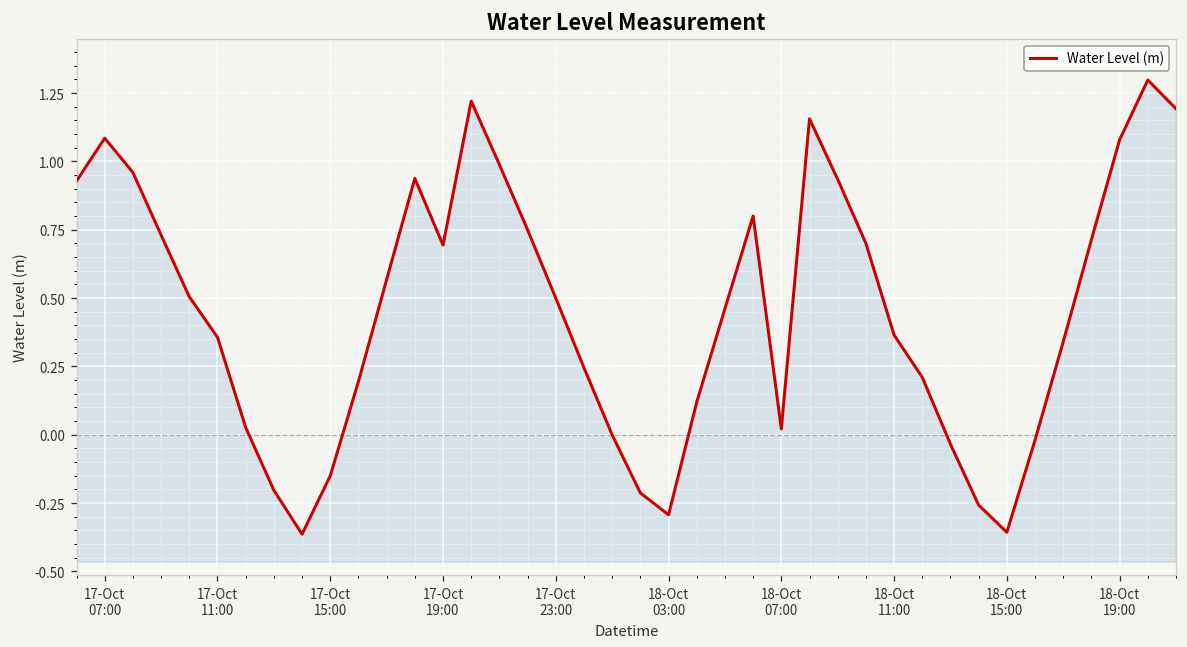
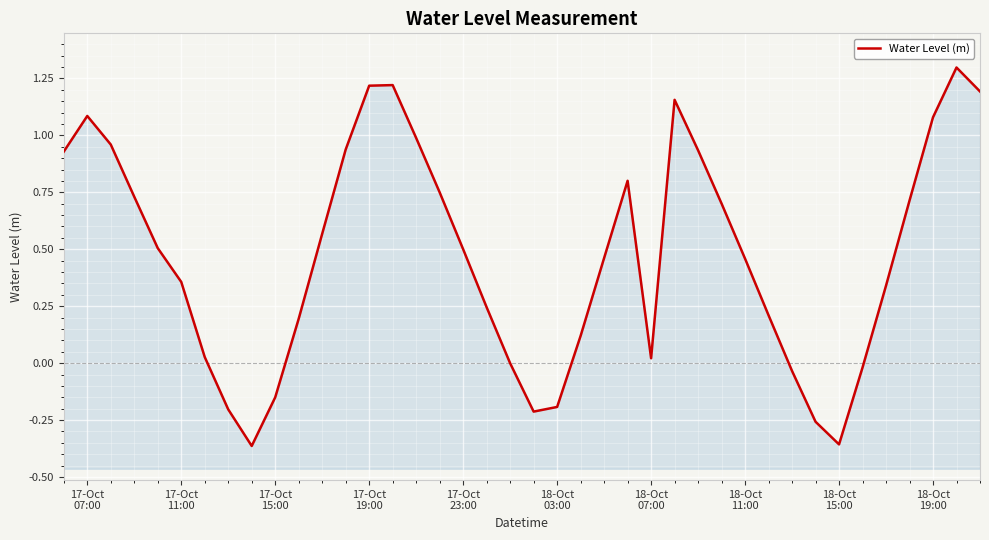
17-Oct 19:00: 0.69 -> 1.22
18-Oct 03:00: -0.29 -> -0.19
18-Oct 11:00: 0.36 -> 0.46
